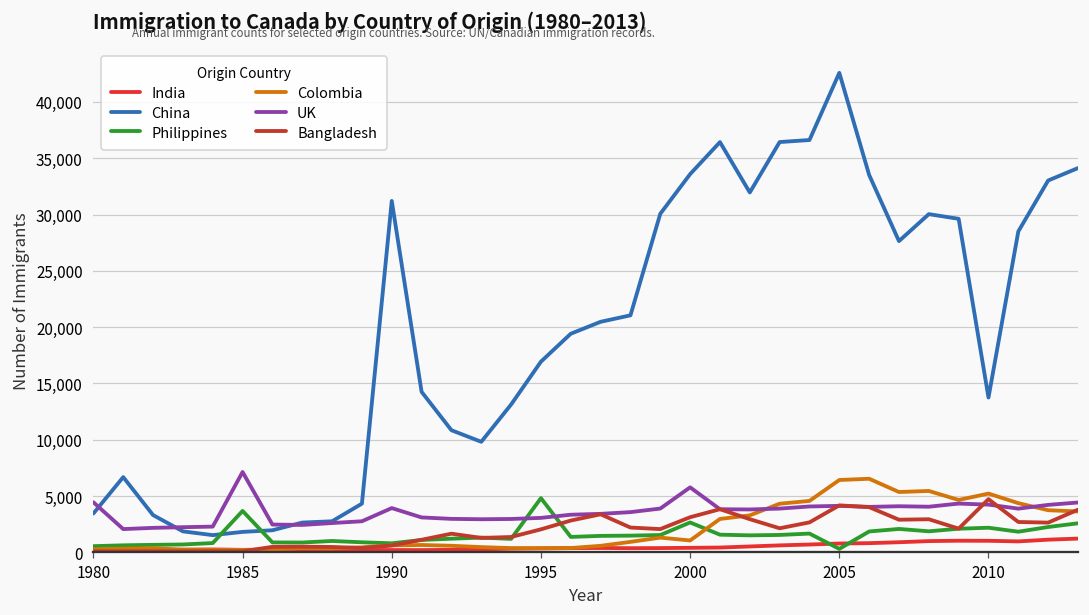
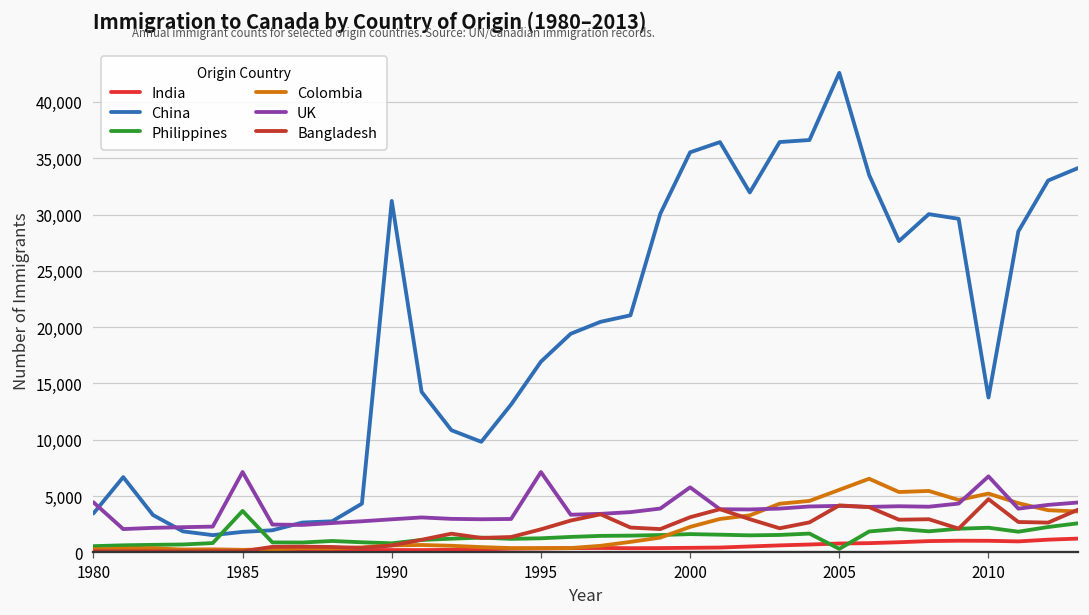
UK, 1990: 3,900 -> 2,900
Philippines, 1995: 4,800 -> 1,200
UK, 1995: 3,100 -> 7,100
China, 2000: 33,600 -> 35,500
Philippines, 2000: 2,700 -> 1,600
Colombia, 2000: 1,100 -> 2,300
Colombia, 2005: 6,400 -> 5,600
UK, 2010: 4,200 -> 6,700
